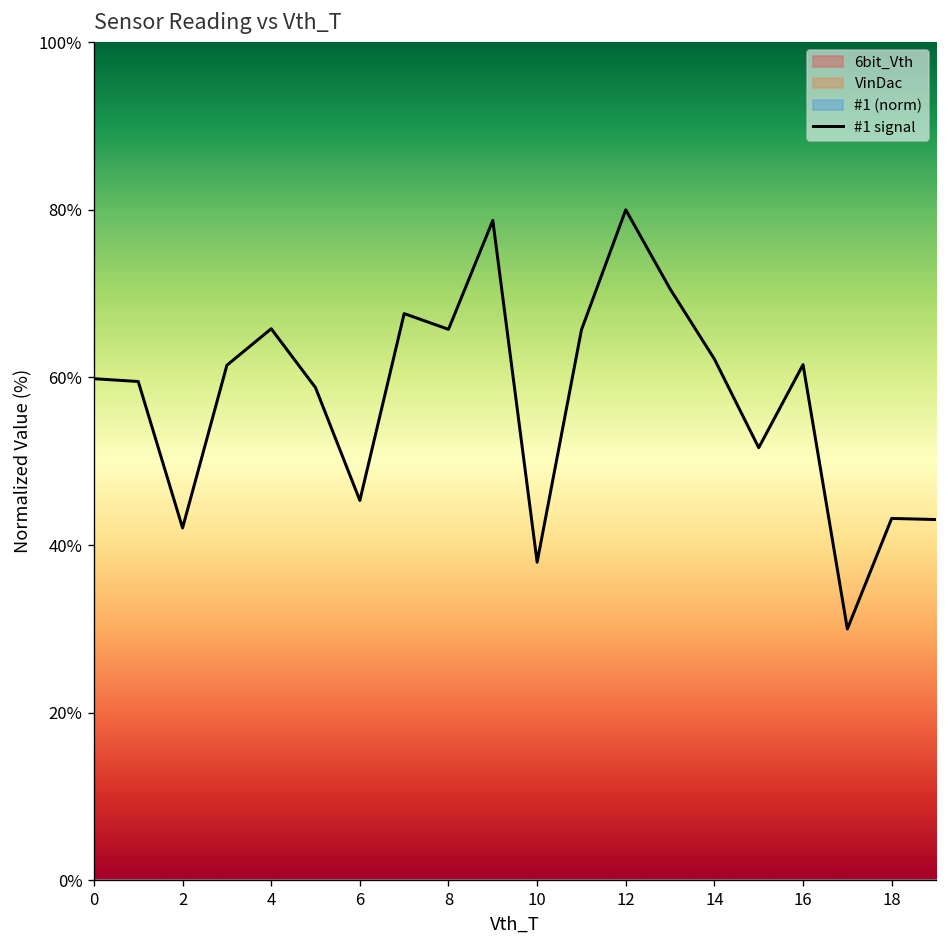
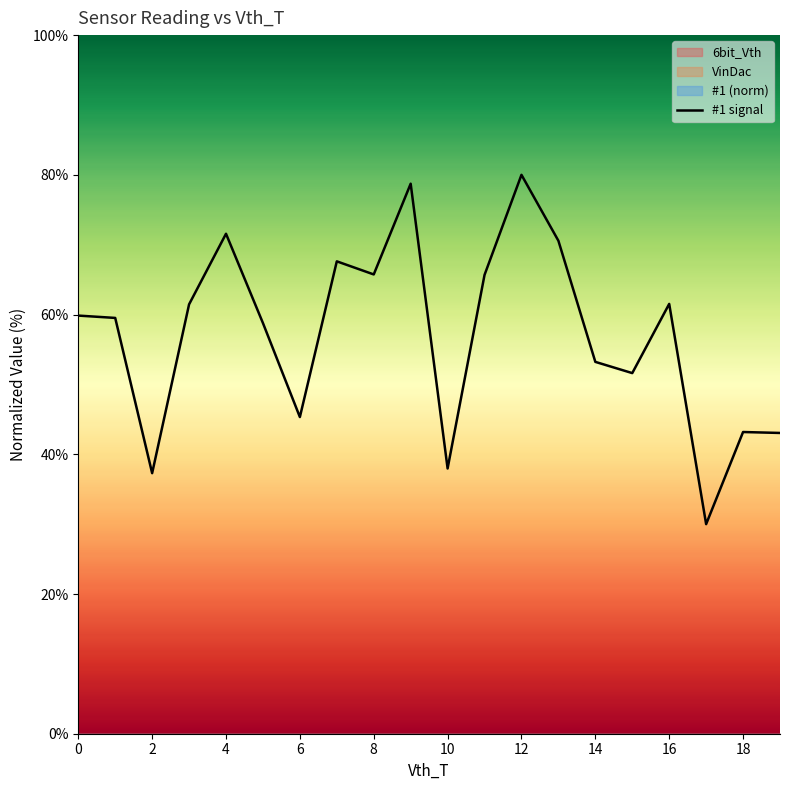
#1 signal, 2: 42% -> 37%
#1 signal, 4: 66% -> 72%
#1 signal, 14: 62% -> 53%
